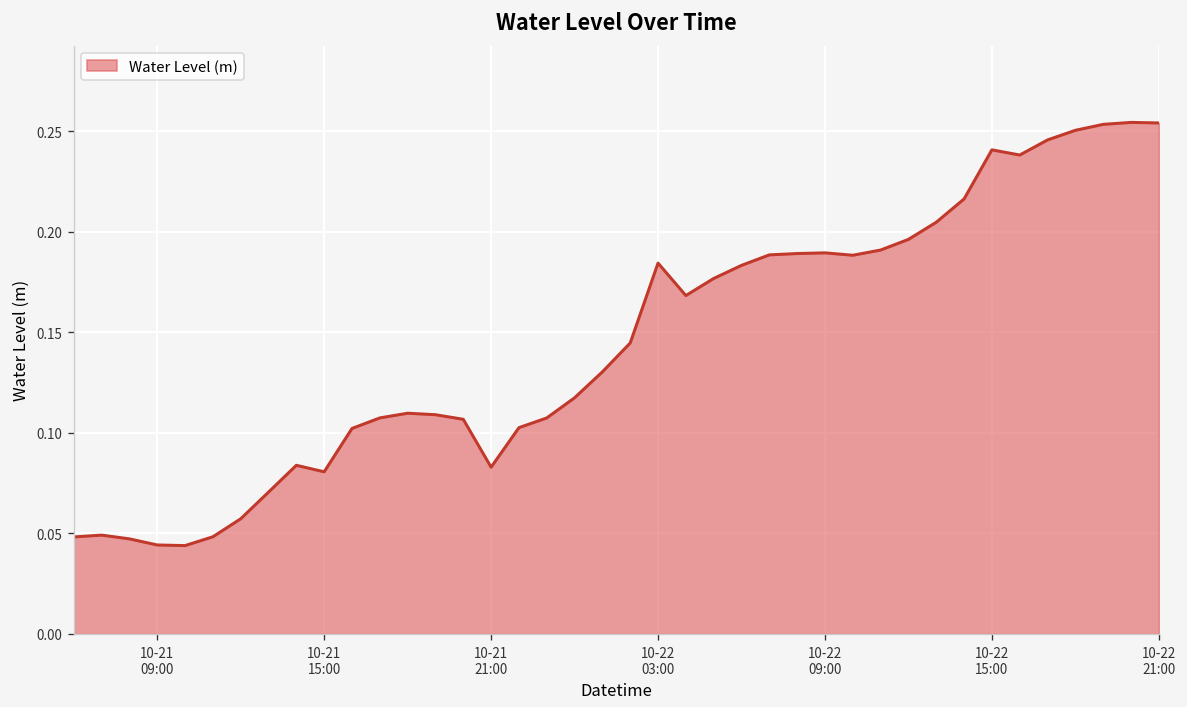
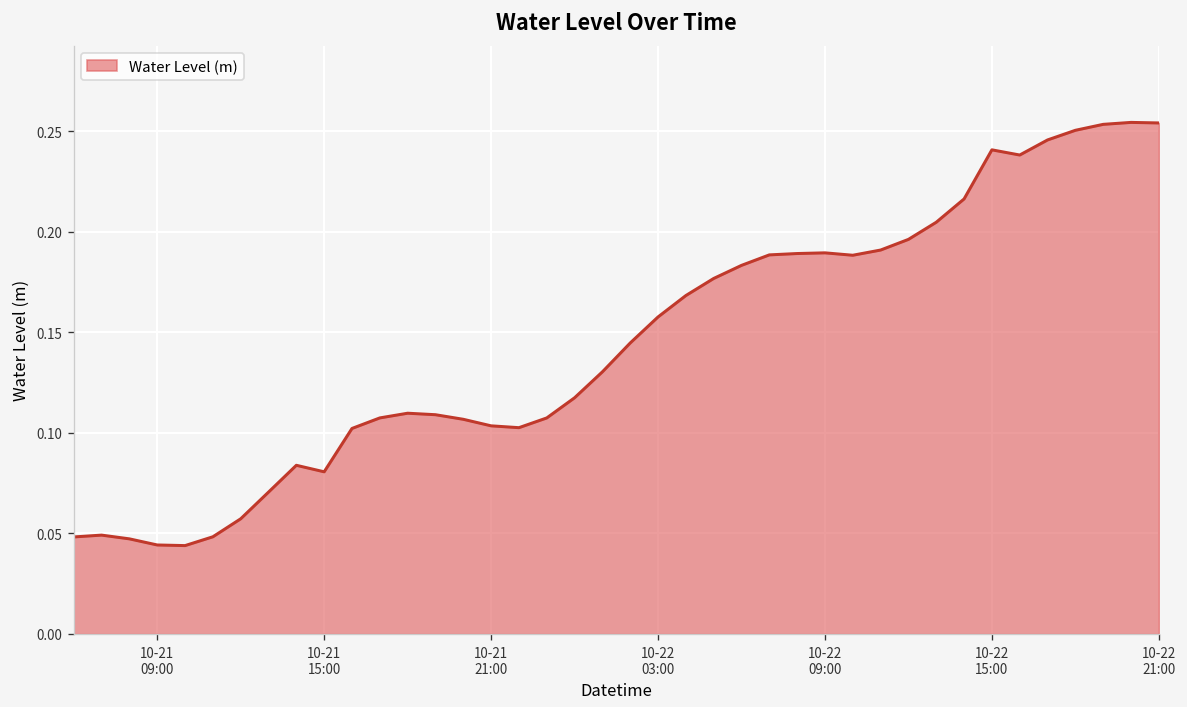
10-21 21:00: 0.083 -> 0.104
10-22 03:00: 0.184 -> 0.158
